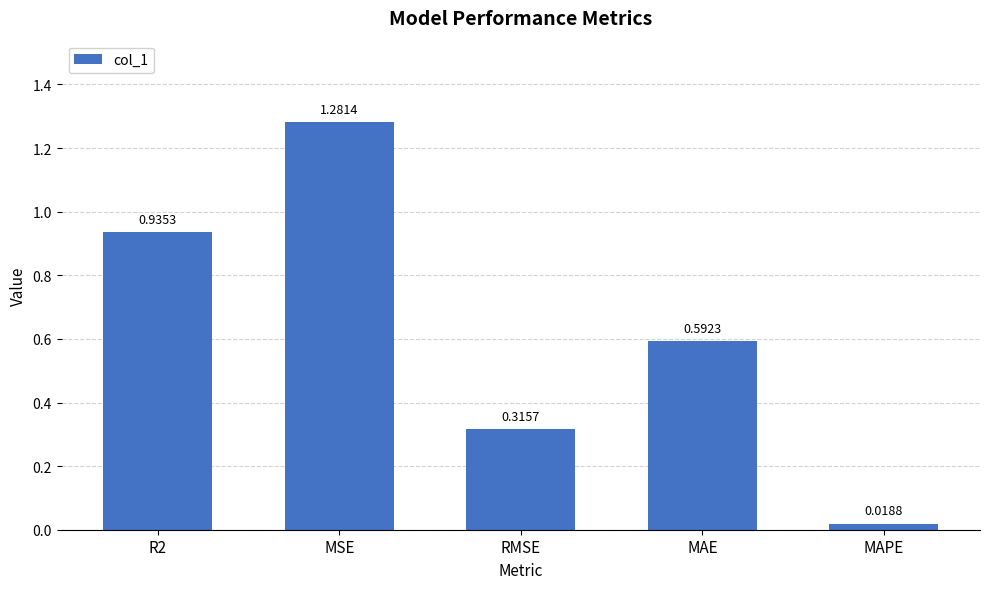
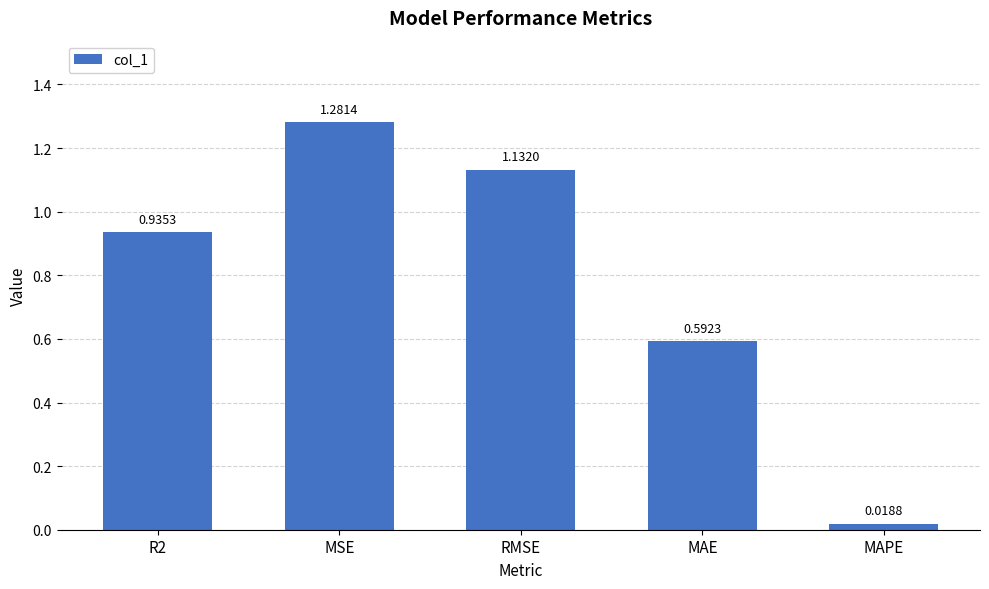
RMSE: 0.3157 -> 1.1320
